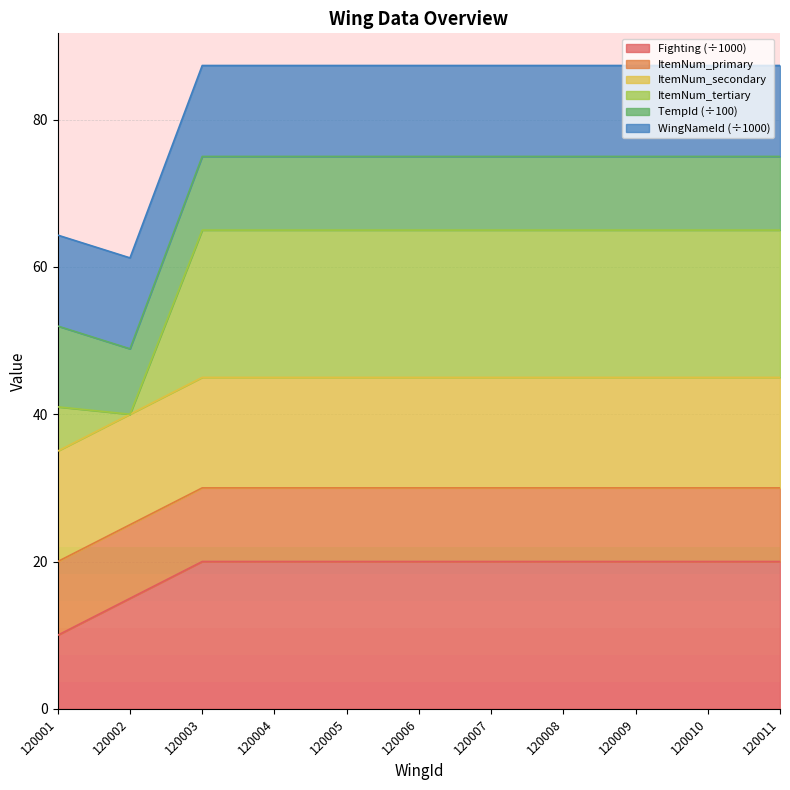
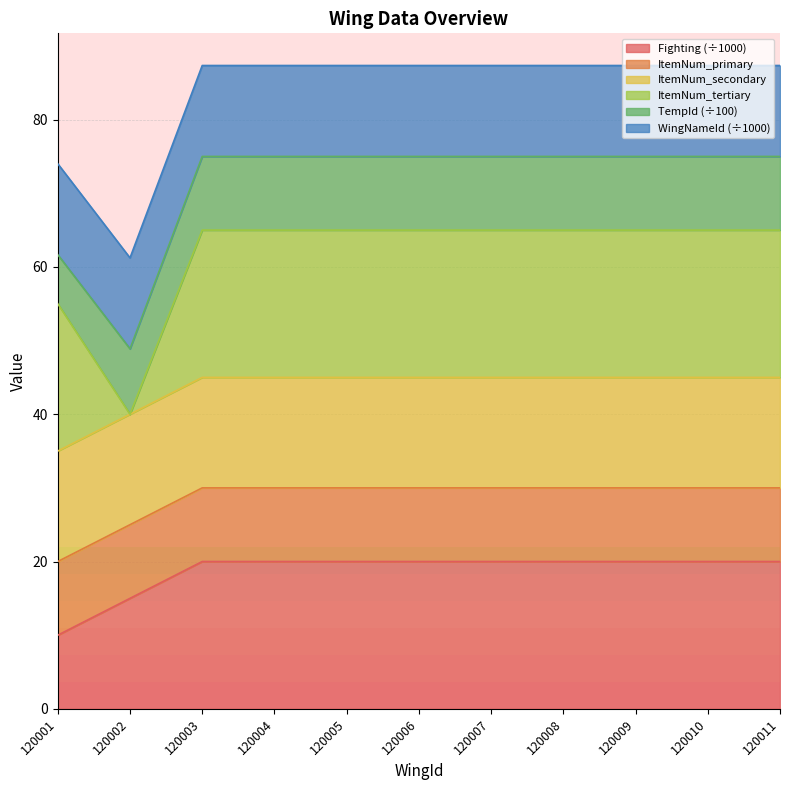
ItemNum_tertiary, 120001: 6 -> 20
TempId (÷100), 120001: 11 -> 7
